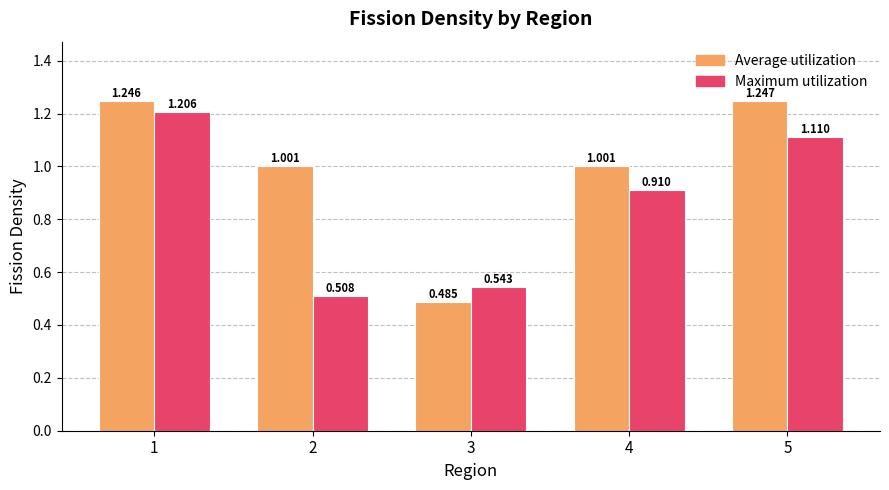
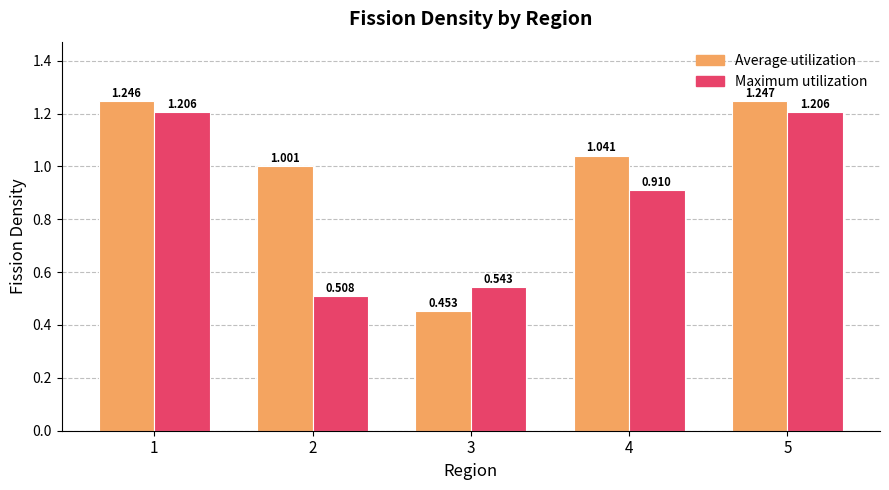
Average utilization, 3: 0.485 -> 0.453
Average utilization, 4: 1.001 -> 1.041
Maximum utilization, 5: 1.110 -> 1.206
